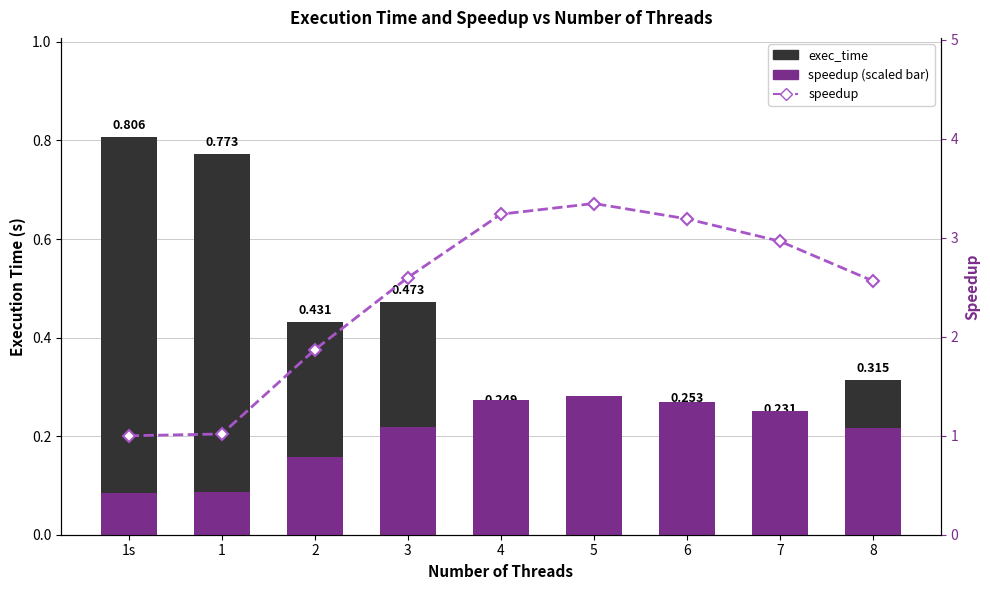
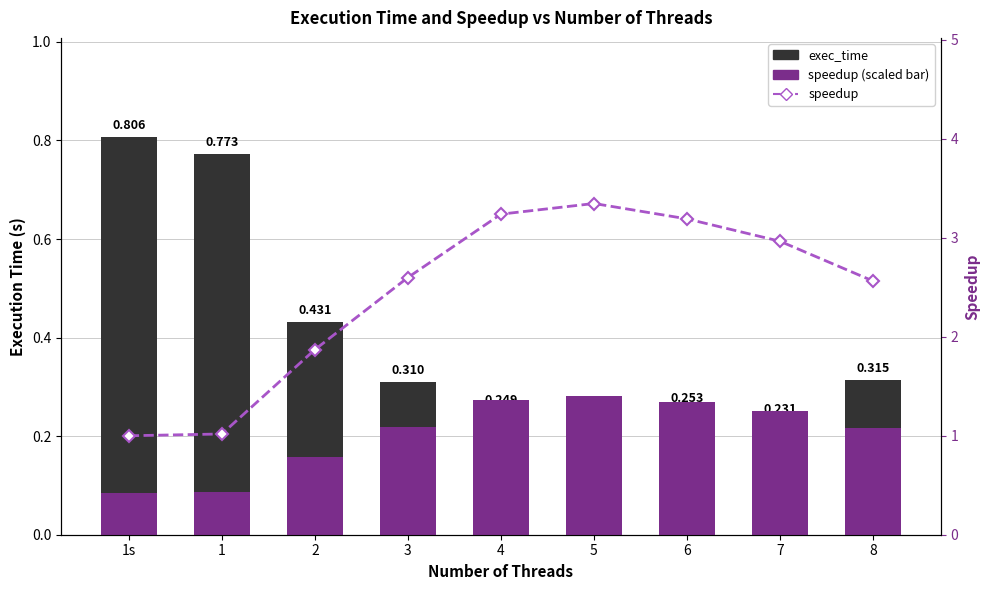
exec_time, 3: 0.473 -> 0.310
